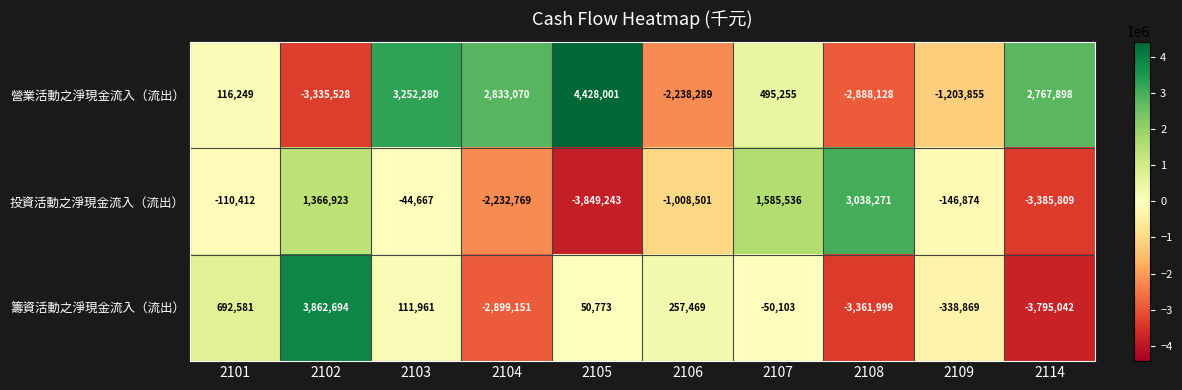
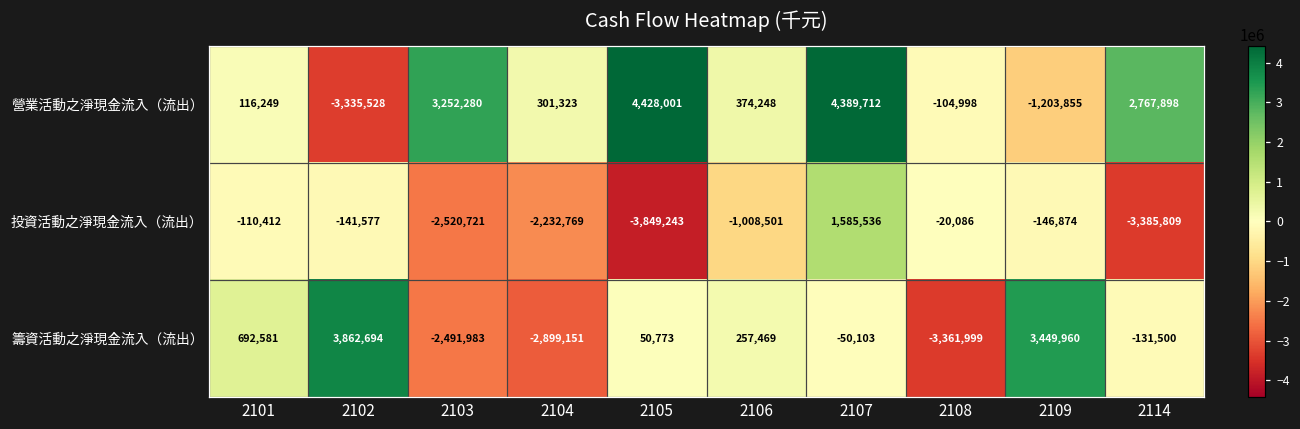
營業活動之淨現金流入（流出）, 2104: 2,833,070 -> 301,323
營業活動之淨現金流入（流出）, 2106: -2,238,289 -> 374,248
營業活動之淨現金流入（流出）, 2107: 495,255 -> 4,389,712
營業活動之淨現金流入（流出）, 2108: -2,888,128 -> -104,998
投資活動之淨現金流入（流出）, 2102: 1,366,923 -> -141,577
投資活動之淨現金流入（流出）, 2103: -44,667 -> -2,520,721
投資活動之淨現金流入（流出）, 2108: 3,038,271 -> -20,086
籌資活動之淨現金流入（流出）, 2103: 111,961 -> -2,491,983
籌資活動之淨現金流入（流出）, 2109: -338,869 -> 3,449,960
籌資活動之淨現金流入（流出）, 2114: -3,795,042 -> -131,500
